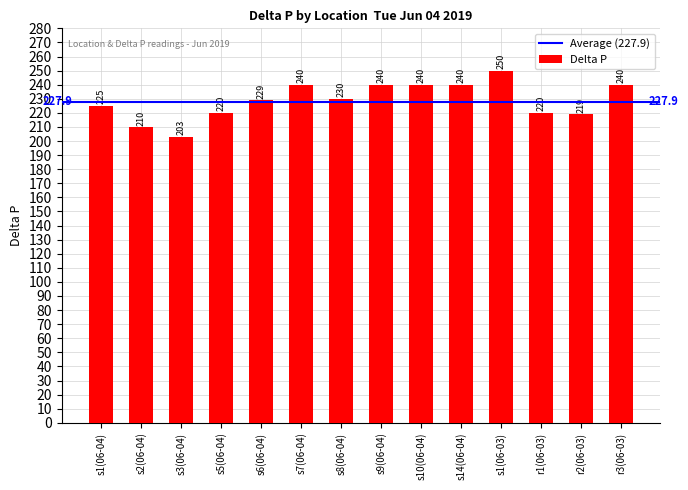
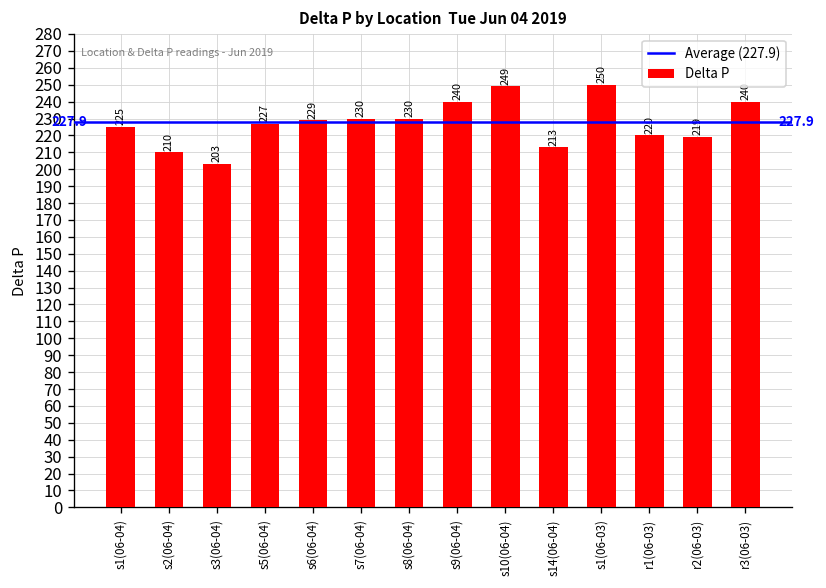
s5(06-04): 220 -> 227
s7(06-04): 240 -> 230
s10(06-04): 240 -> 249
s14(06-04): 240 -> 213
